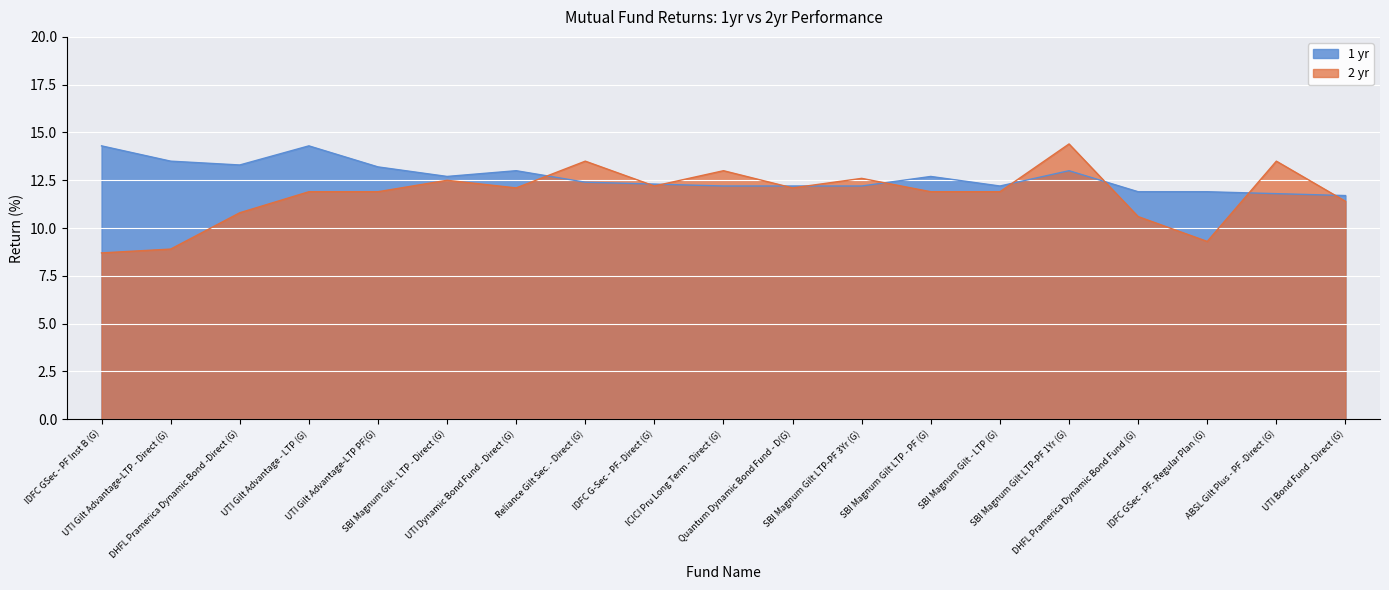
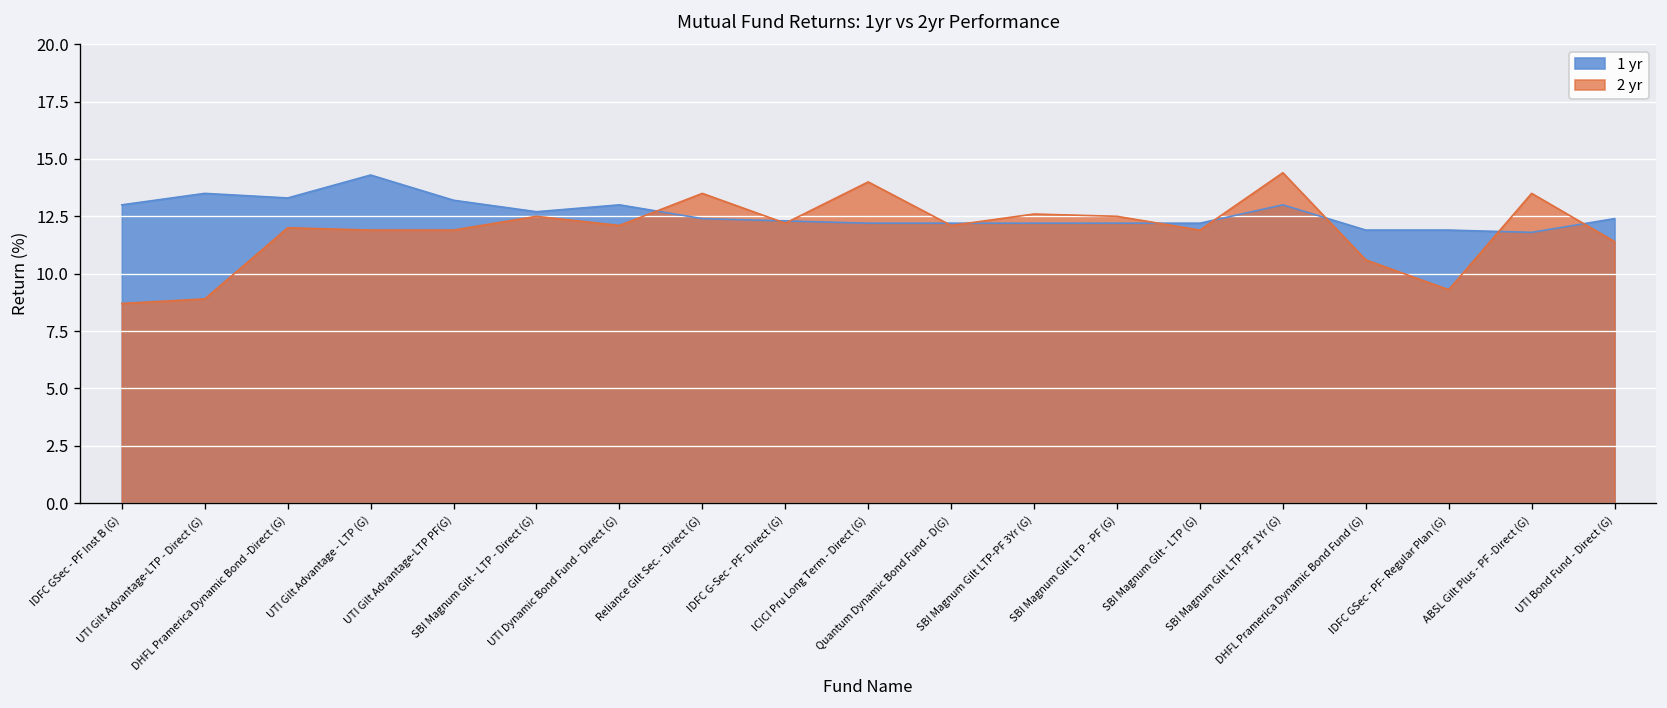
1 yr, IDFC GSec - PF Inst B (G): 14.3 -> 13.0
2 yr, DHFL Pramerica Dynamic Bond -Direct (G): 10.8 -> 12.0
2 yr, ICICI Pru Long Term - Direct (G): 13 -> 14
1 yr, SBI Magnum Gilt LTP - PF (G): 12.7 -> 12.2
2 yr, SBI Magnum Gilt LTP - PF (G): 11.9 -> 12.5
1 yr, UTI Bond Fund - Direct (G): 11.7 -> 12.4
